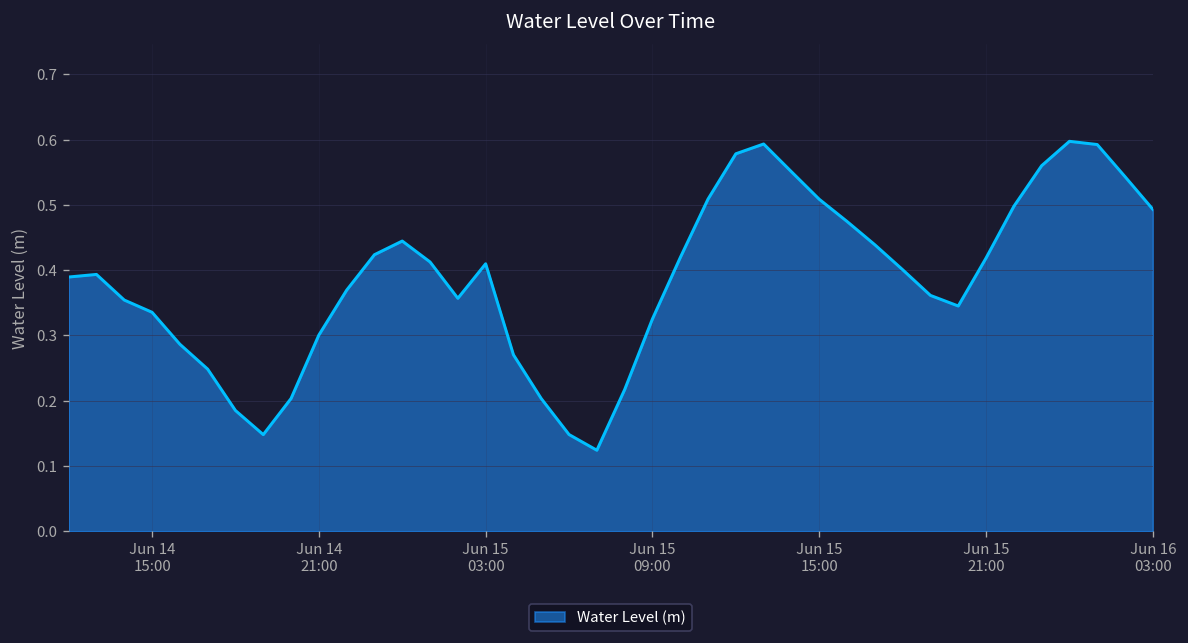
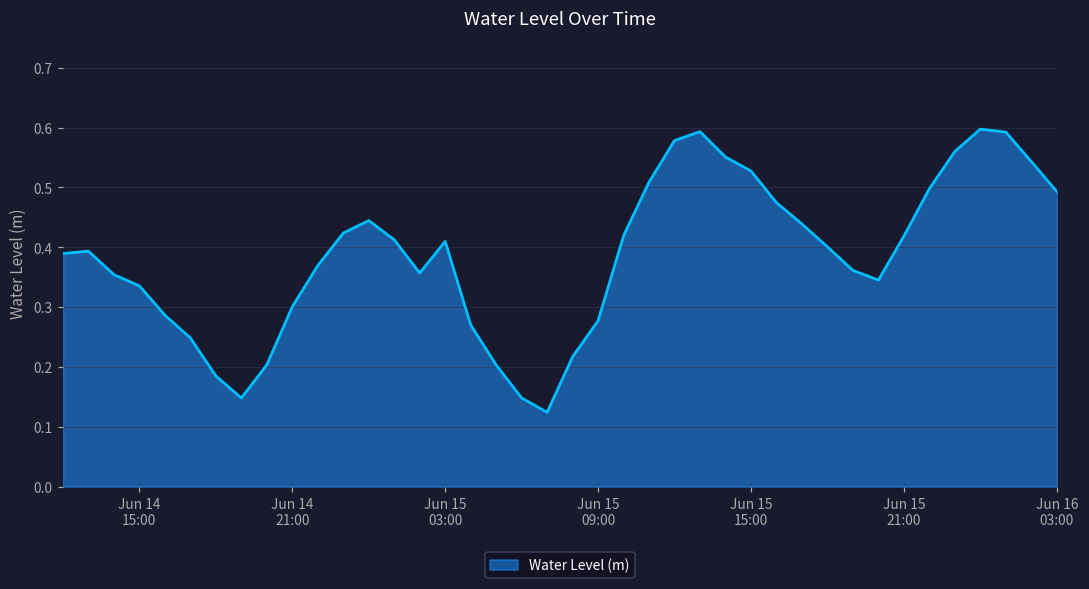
Jun 15 09:00: 0.33 -> 0.28
Jun 15 15:00: 0.51 -> 0.53
